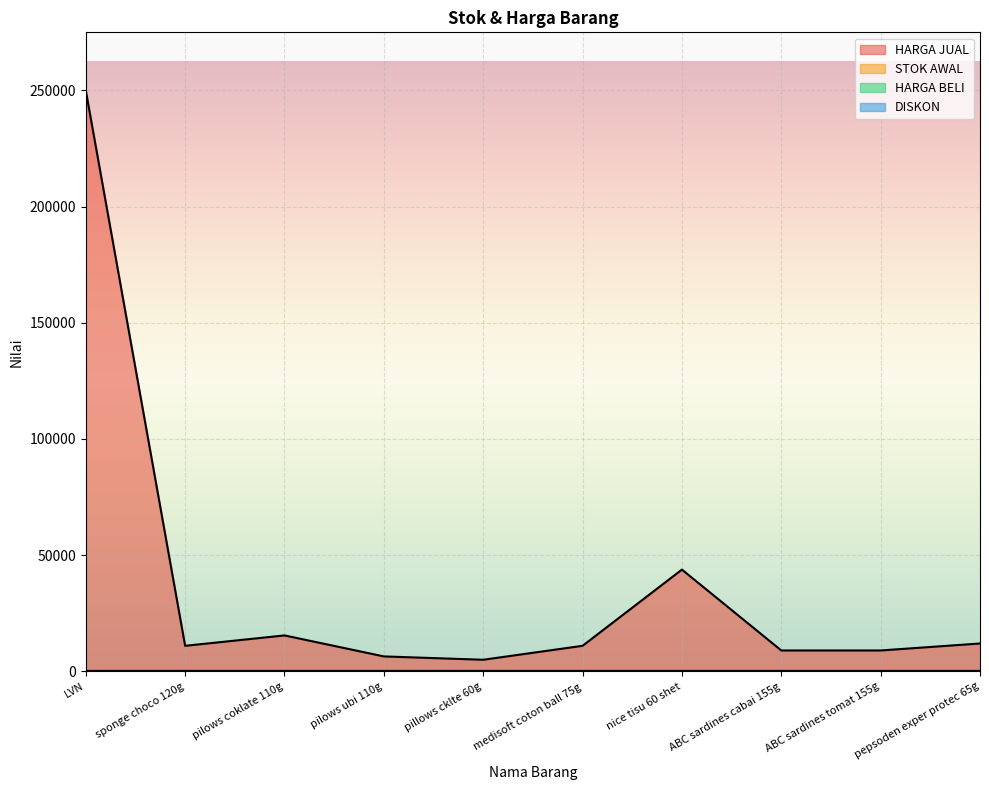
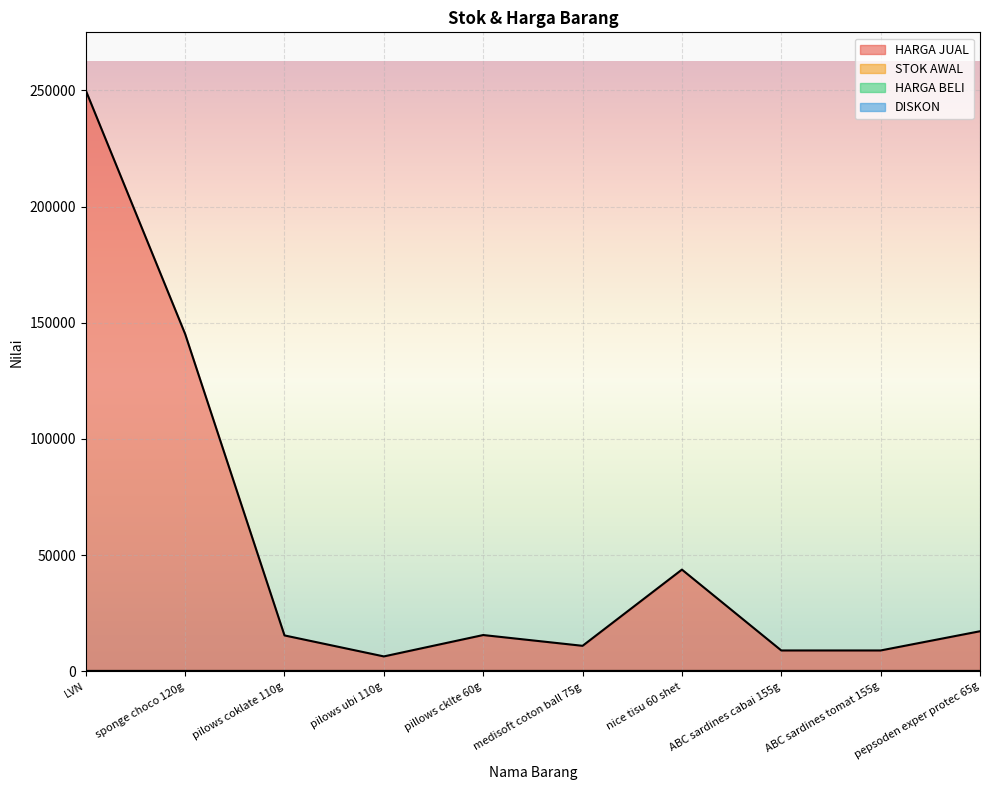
HARGA JUAL, sponge choco 120g: 11000 -> 145000
HARGA JUAL, pillows cklte 60g: 5000 -> 16000
HARGA JUAL, pepsoden exper protec 65g: 12000 -> 17000
